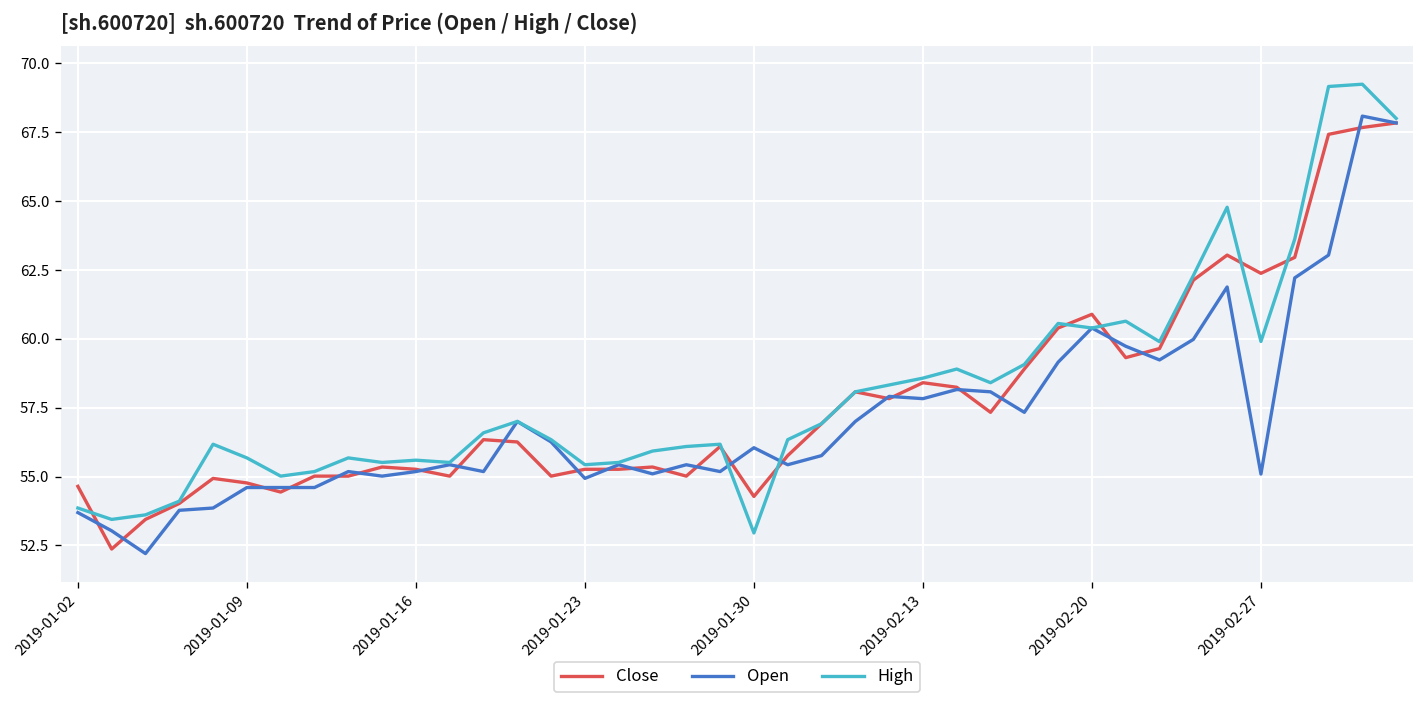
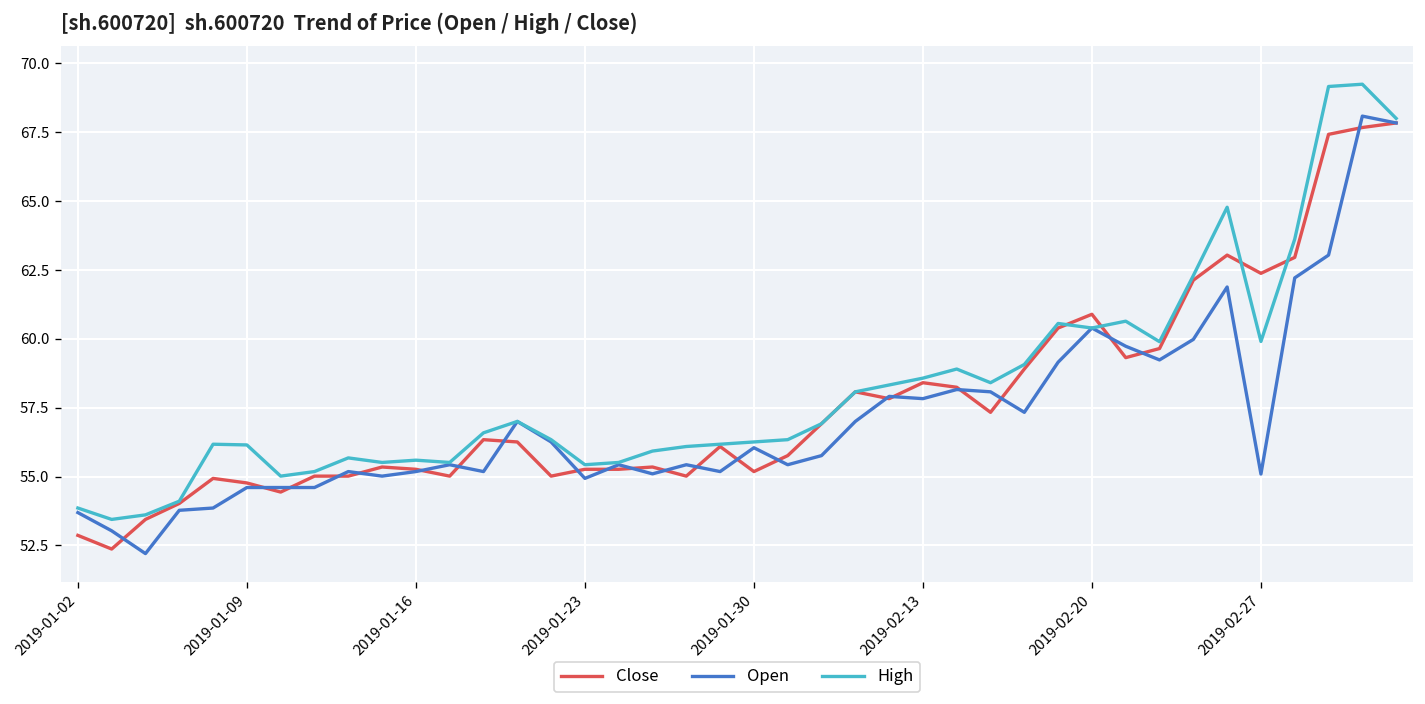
Close, 2019-01-02: 54.6 -> 52.9
High, 2019-01-09: 55.7 -> 56.2
Close, 2019-01-30: 54.3 -> 55.2
High, 2019-01-30: 53.0 -> 56.3
